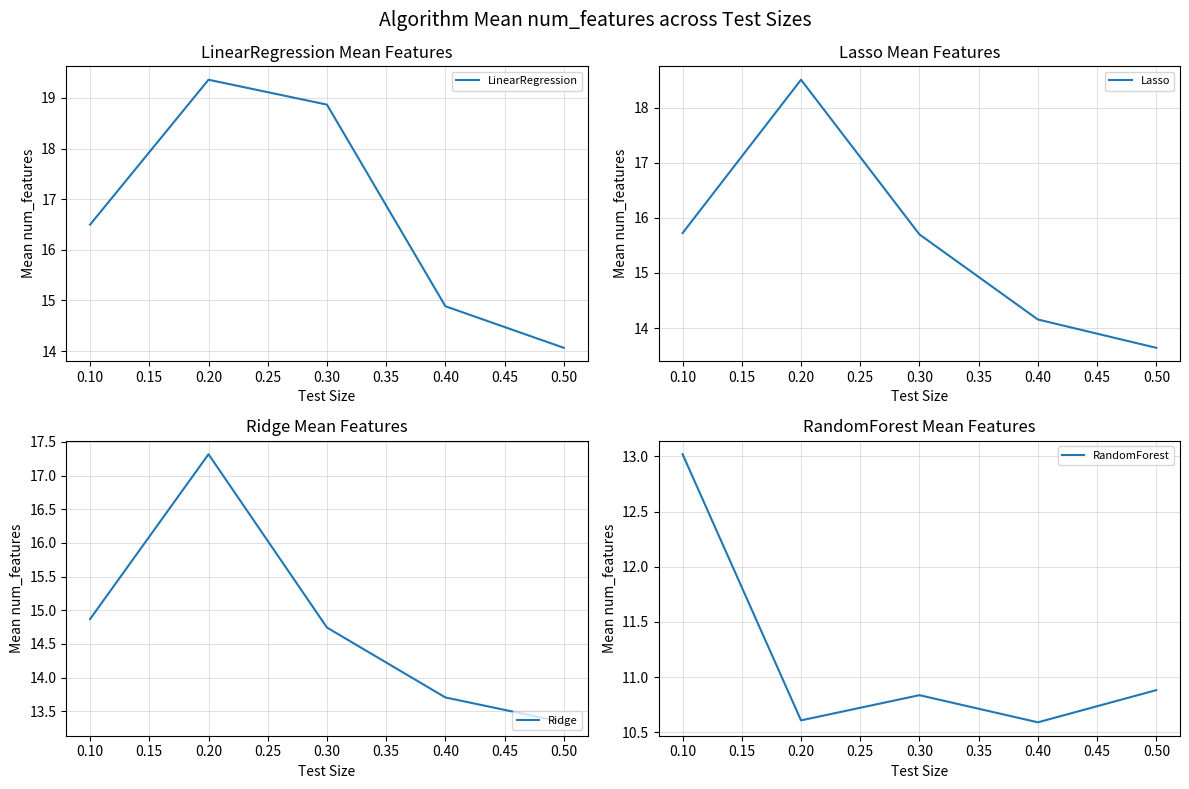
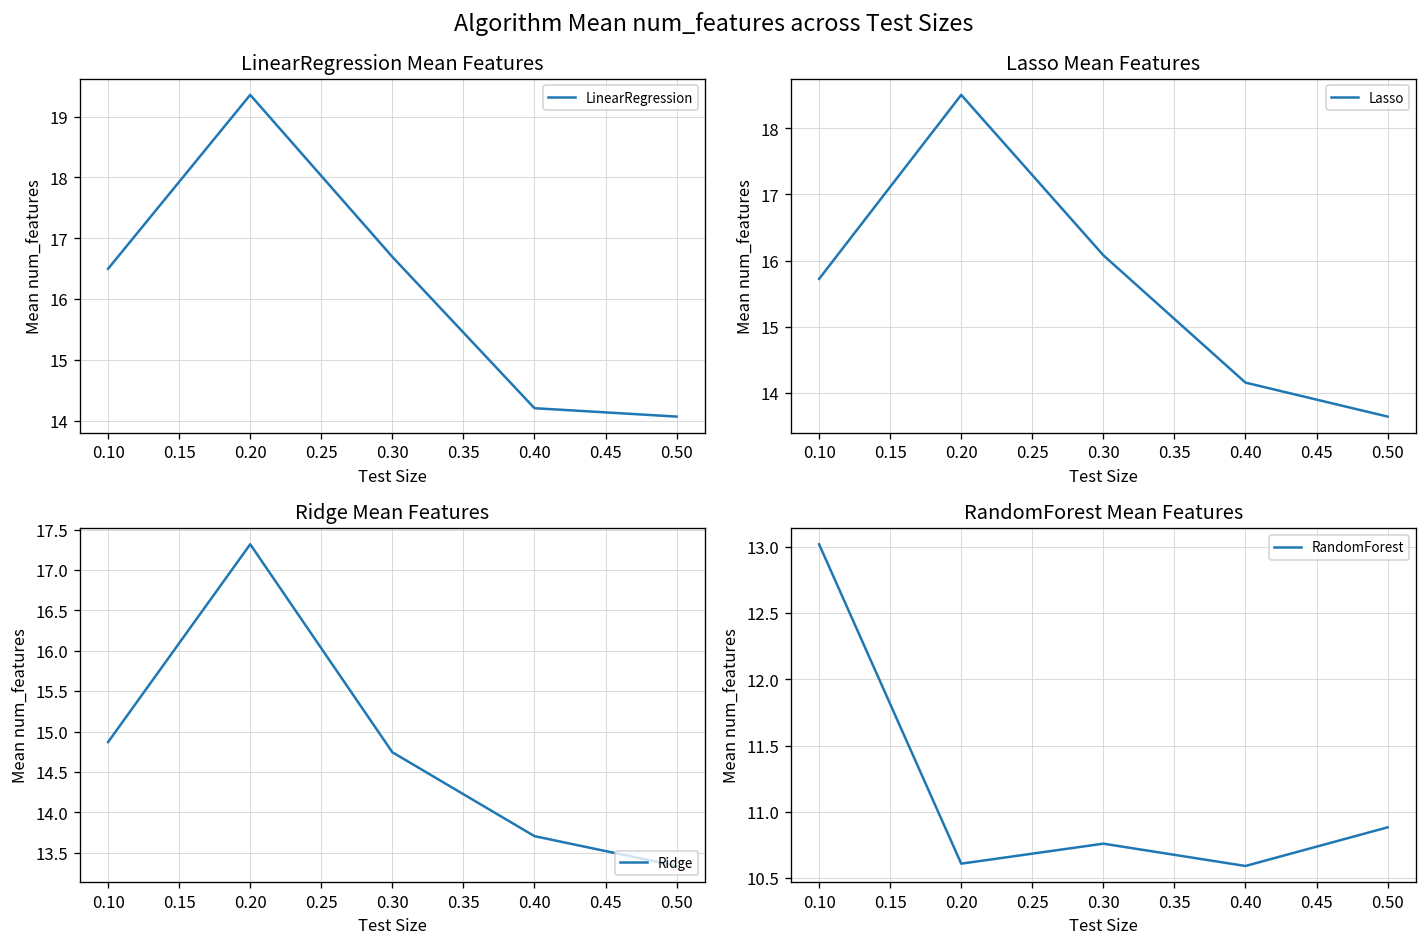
LinearRegression Mean Features, 0.30: 18.9 -> 16.7
LinearRegression Mean Features, 0.40: 14.9 -> 14.2
Lasso Mean Features, 0.30: 15.7 -> 16.1
RandomForest Mean Features, 0.30: 10.84 -> 10.76
